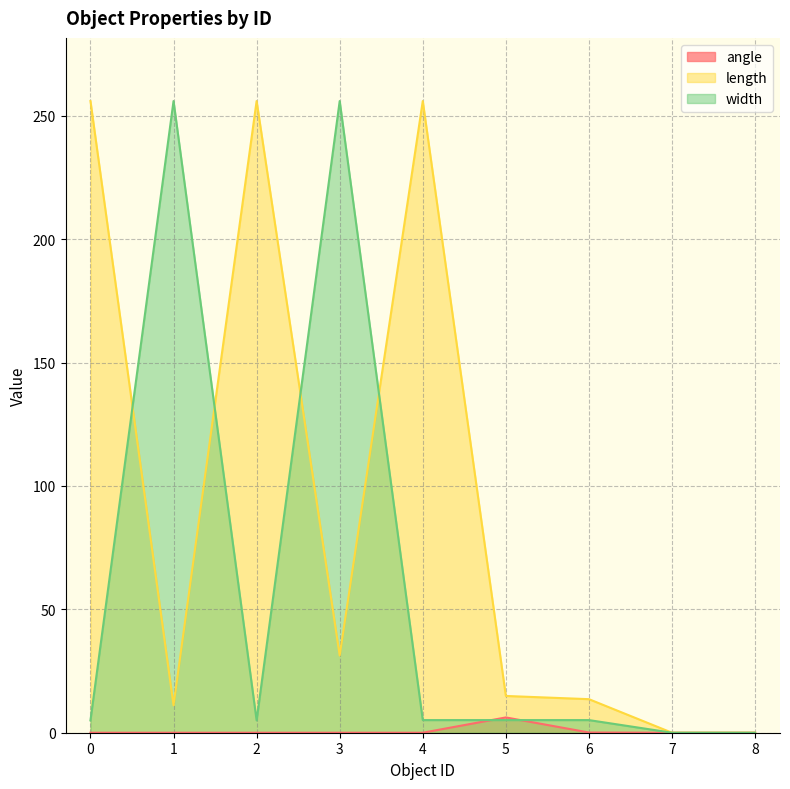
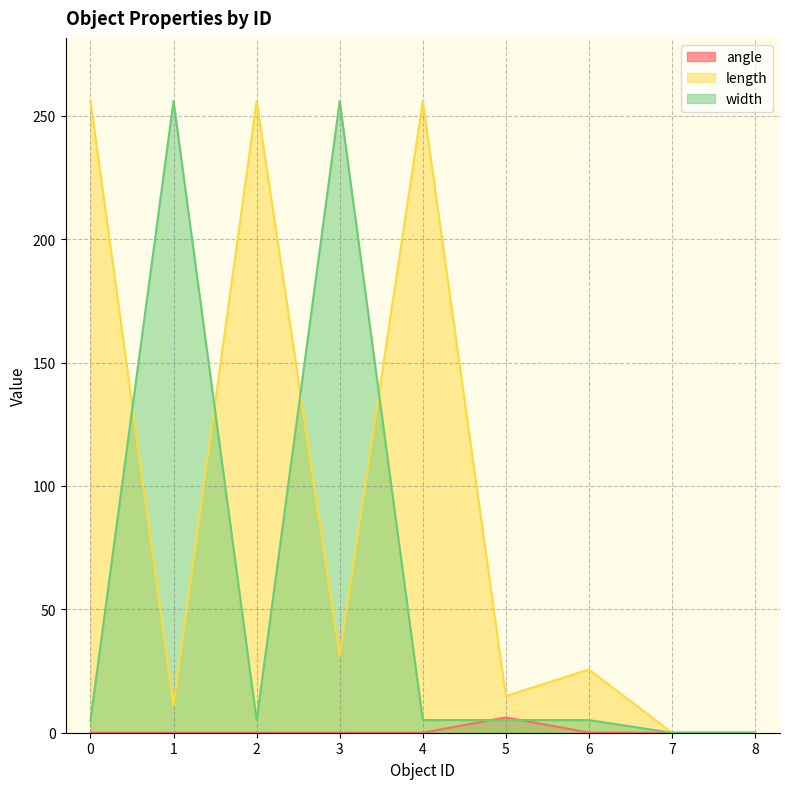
length, 6: 14 -> 26
